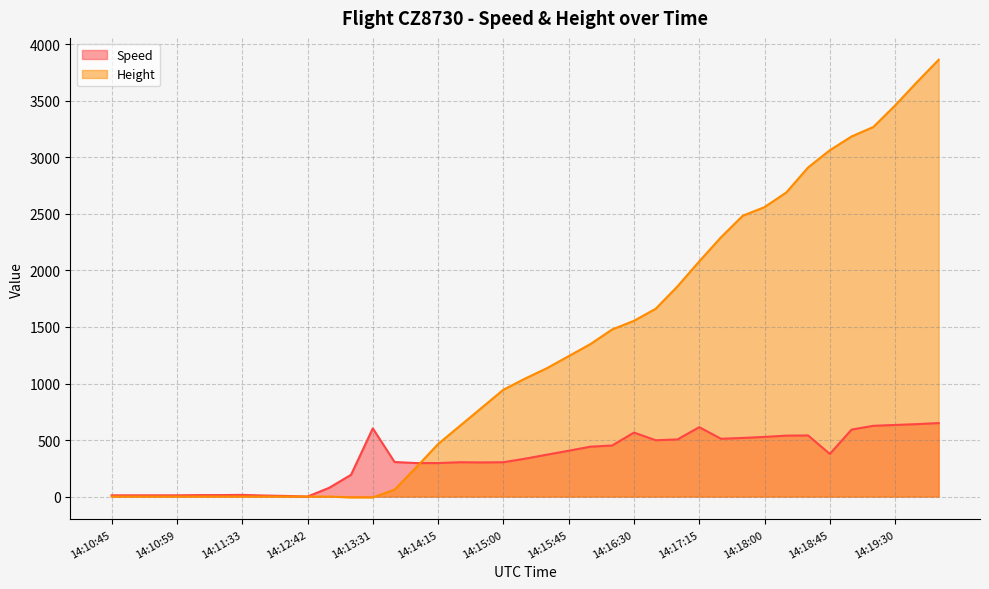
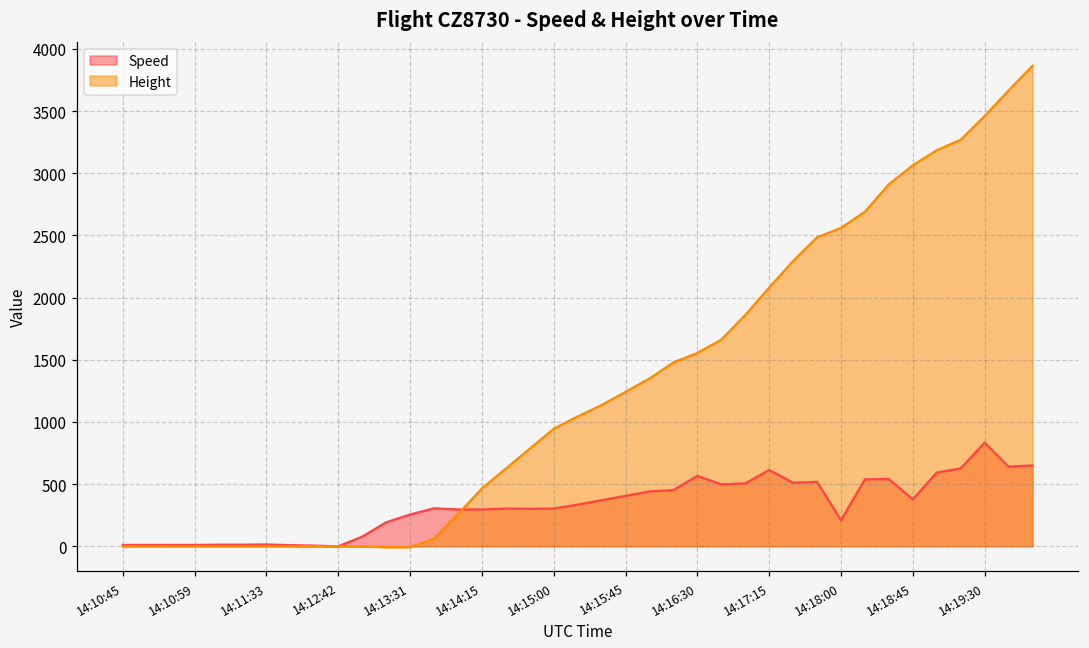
Speed, 14:13:31: 600 -> 260
Speed, 14:18:00: 530 -> 210
Speed, 14:19:30: 630 -> 830
